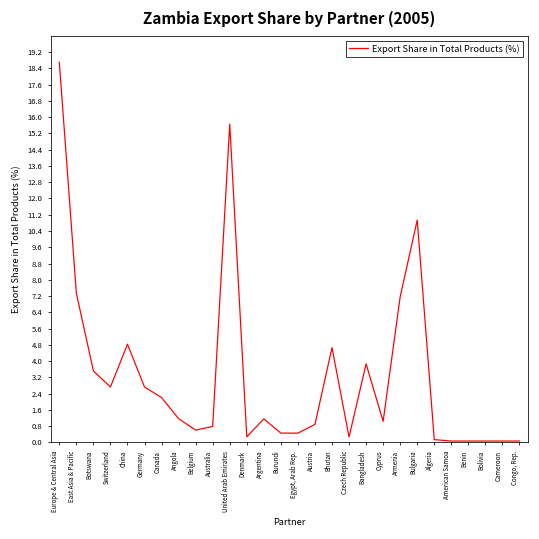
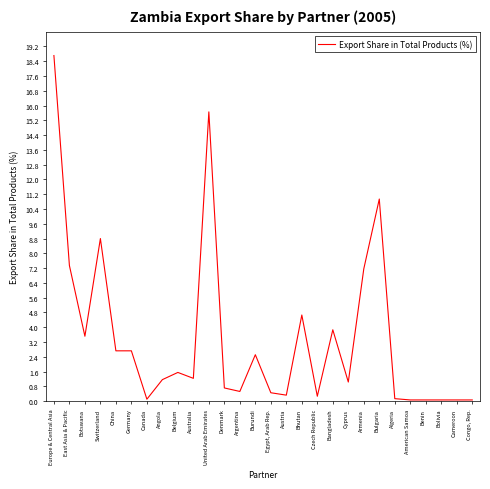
Switzerland: 2.7 -> 8.8
China: 4.8 -> 2.7
Canada: 2.2 -> 0.1
Belgium: 0.6 -> 1.6
Australia: 0.8 -> 1.2
Denmark: 0.3 -> 0.7
Argentina: 1.2 -> 0.5
Burundi: 0.5 -> 2.5
Austria: 0.9 -> 0.3
